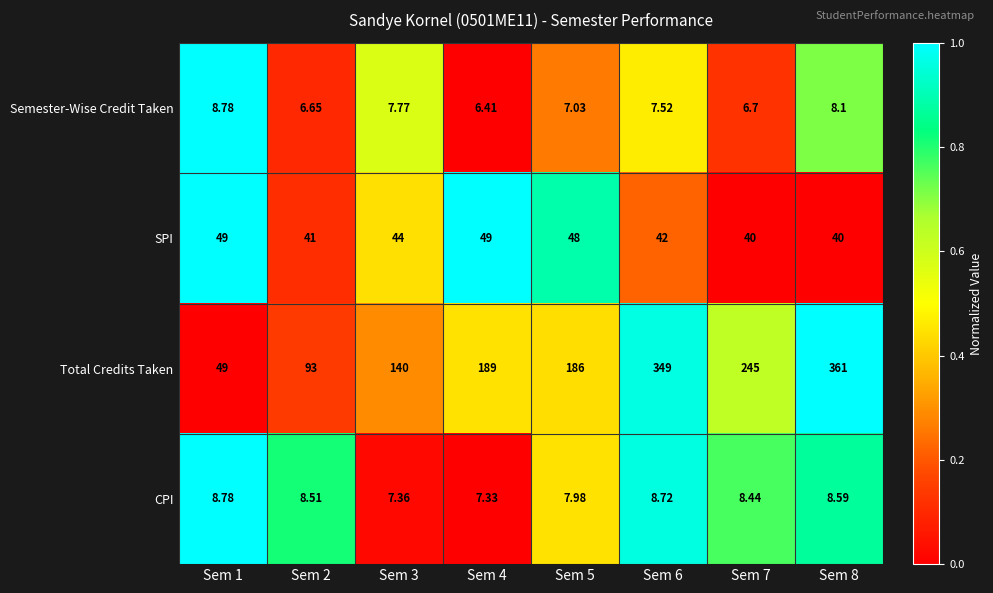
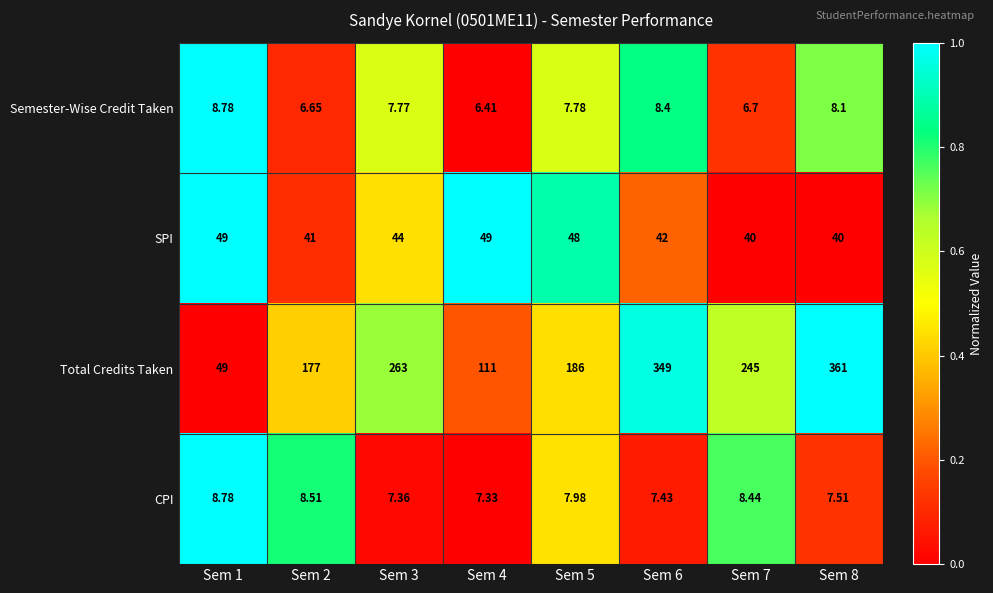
Semester-Wise Credit Taken, Sem 5: 7.03 -> 7.78
Semester-Wise Credit Taken, Sem 6: 7.52 -> 8.4
Total Credits Taken, Sem 2: 93 -> 177
Total Credits Taken, Sem 3: 140 -> 263
Total Credits Taken, Sem 4: 189 -> 111
CPI, Sem 6: 8.72 -> 7.43
CPI, Sem 8: 8.59 -> 7.51
